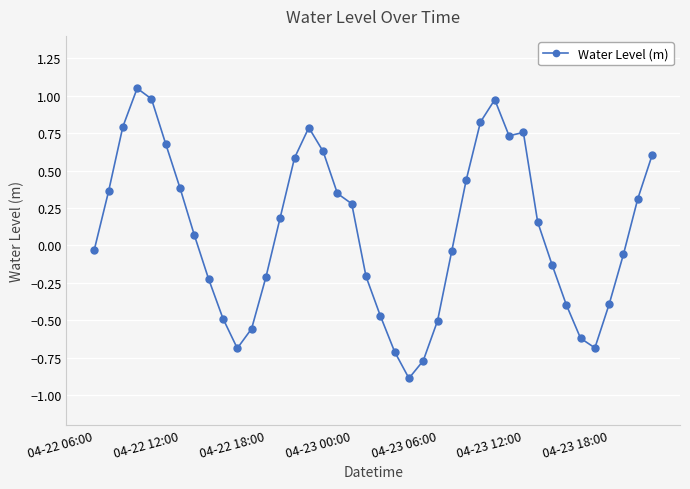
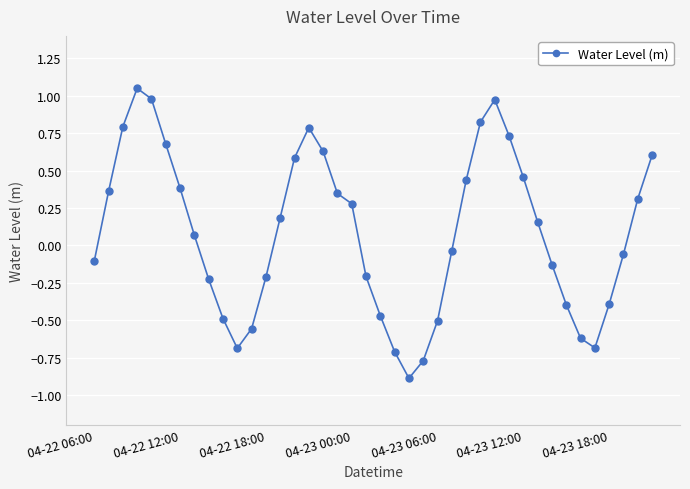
04-22 06:00: -0.03 -> -0.11
04-23 12:00: 0.75 -> 0.45
